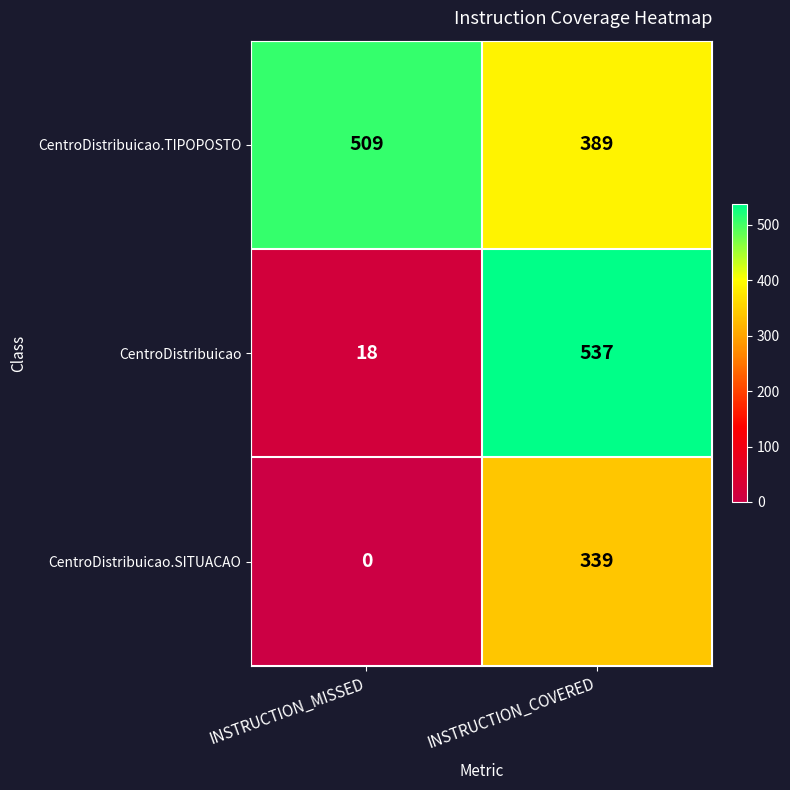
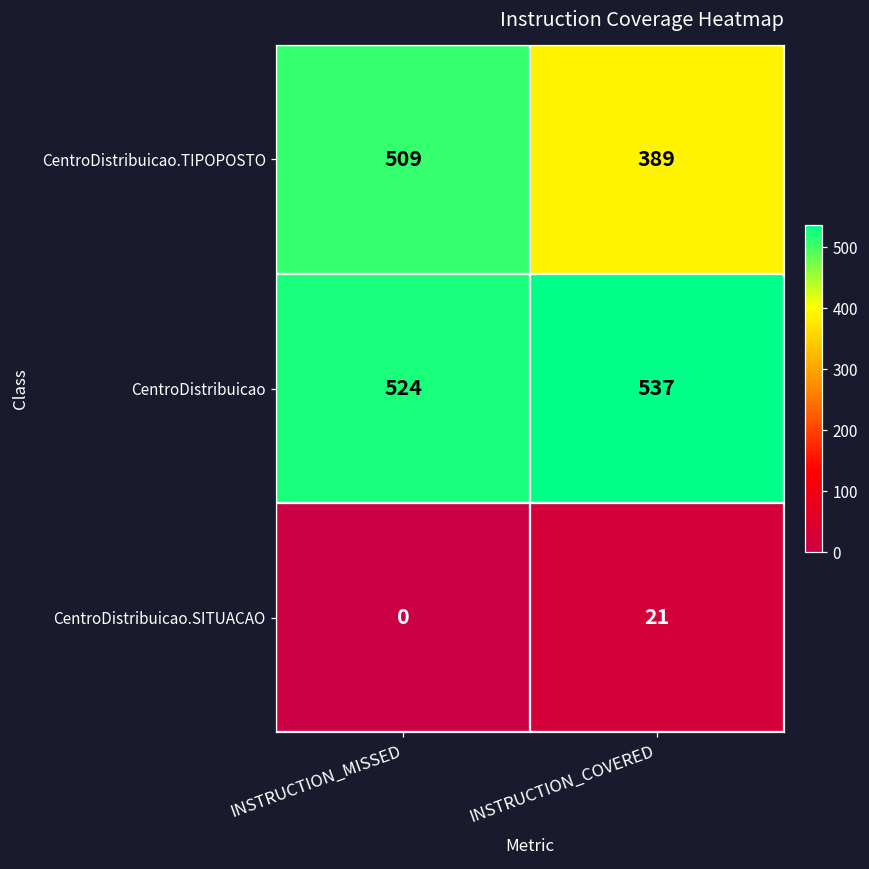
CentroDistribuicao, INSTRUCTION_MISSED: 18 -> 524
CentroDistribuicao.SITUACAO, INSTRUCTION_COVERED: 339 -> 21
